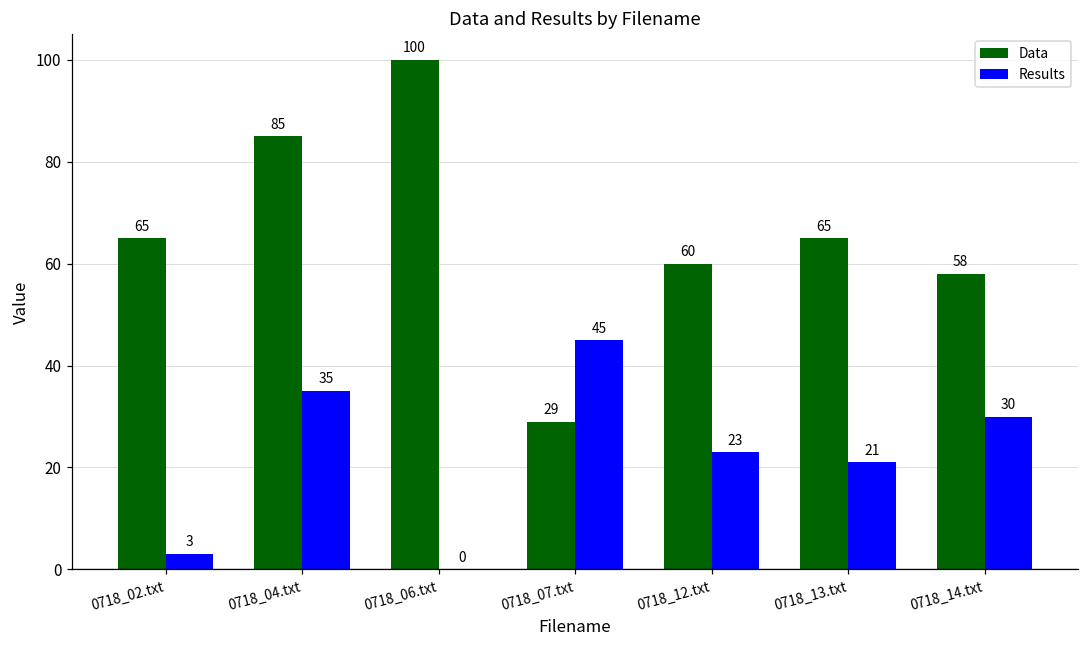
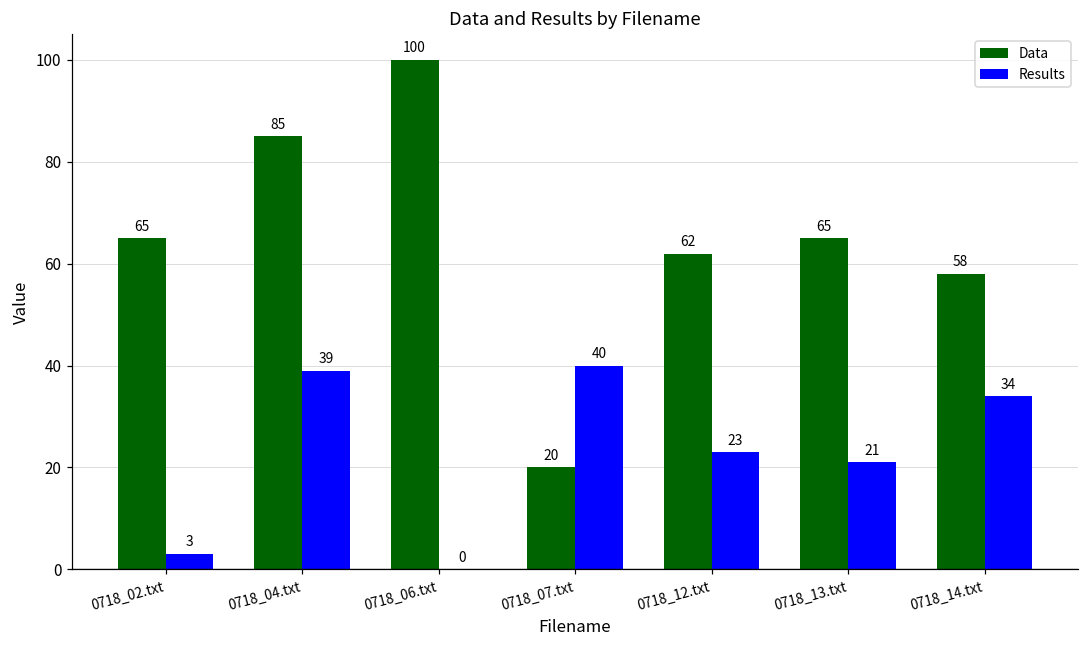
Results, 0718_04.txt: 35 -> 39
Data, 0718_07.txt: 29 -> 20
Results, 0718_07.txt: 45 -> 40
Data, 0718_12.txt: 60 -> 62
Results, 0718_14.txt: 30 -> 34
